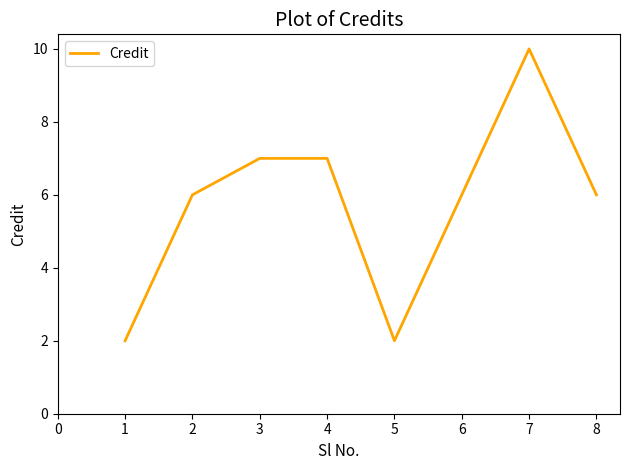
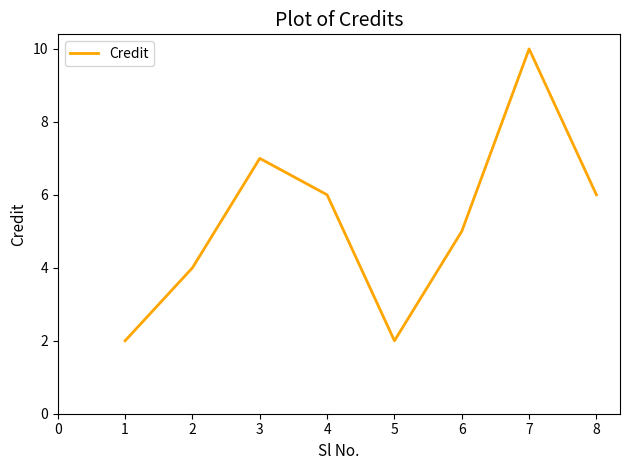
2: 6 -> 4
4: 7 -> 6
6: 6 -> 5
